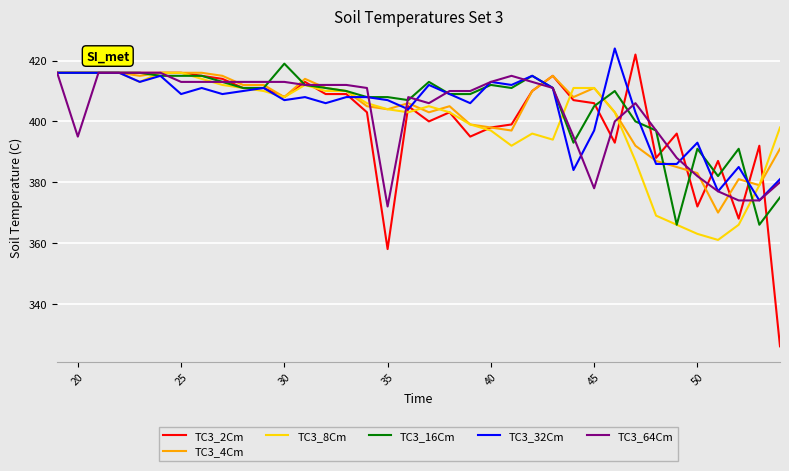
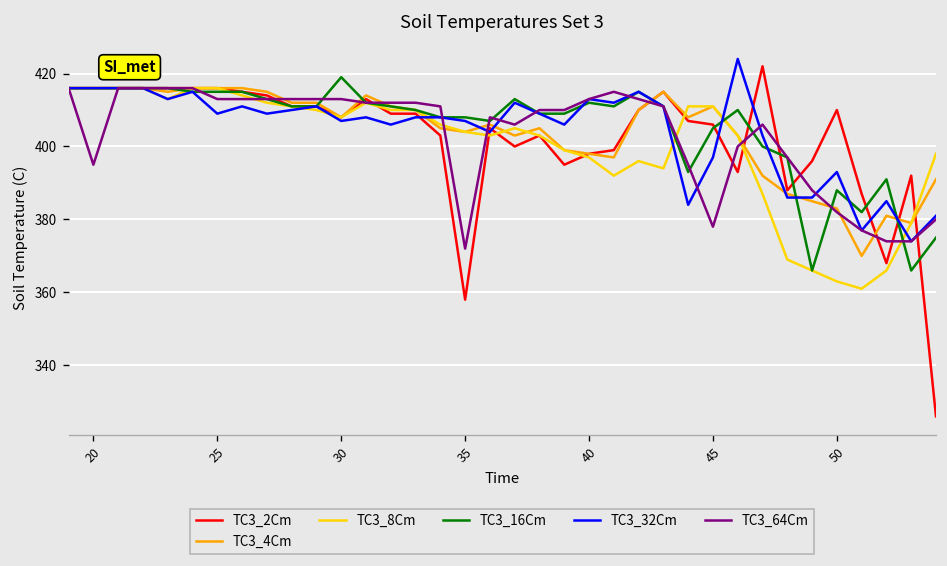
TC3_2Cm, 50: 372 -> 410
TC3_16Cm, 50: 391 -> 388
